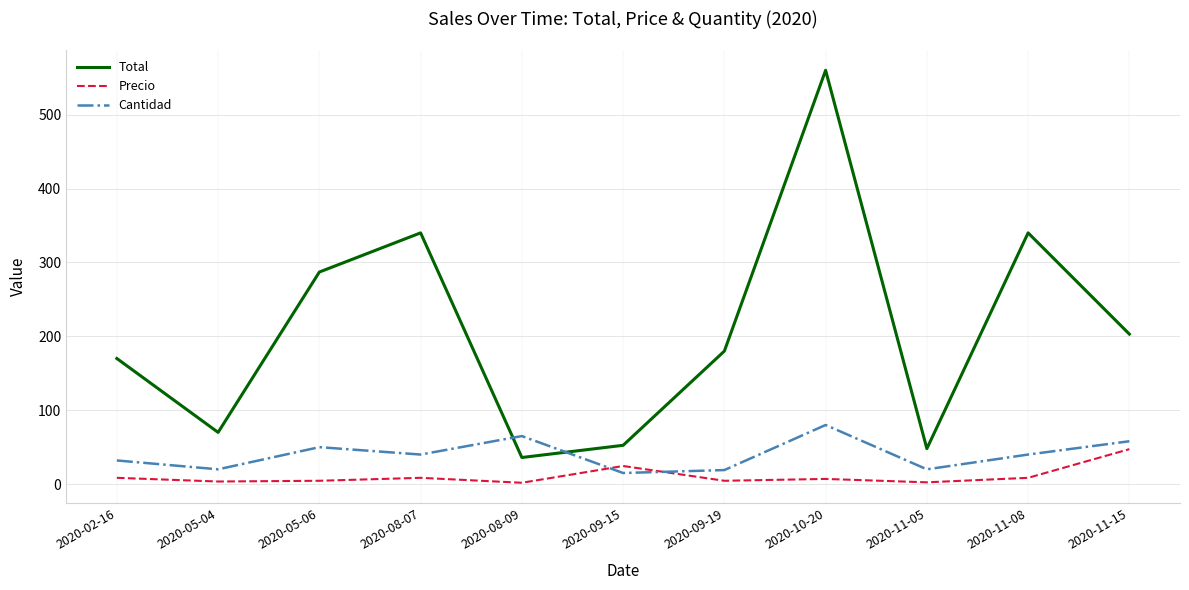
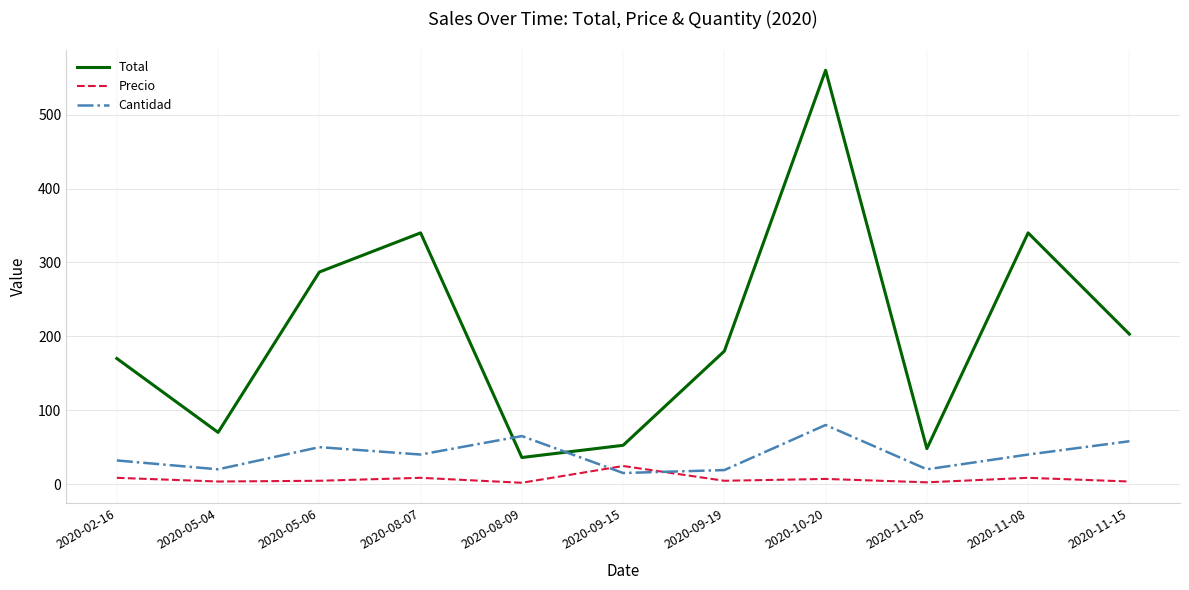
Precio, 2020-11-15: 50 -> 0
